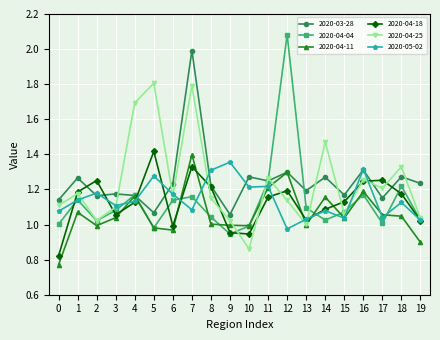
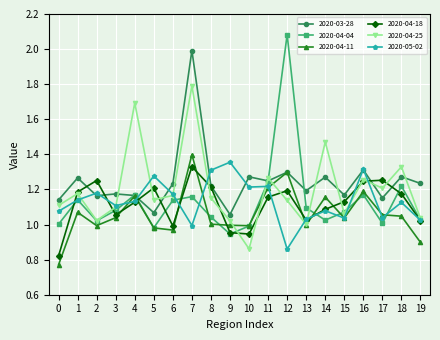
2020-04-18, 5: 1.42 -> 1.21
2020-04-25, 5: 1.81 -> 1.14
2020-05-02, 7: 1.08 -> 0.99
2020-05-02, 12: 0.98 -> 0.86
